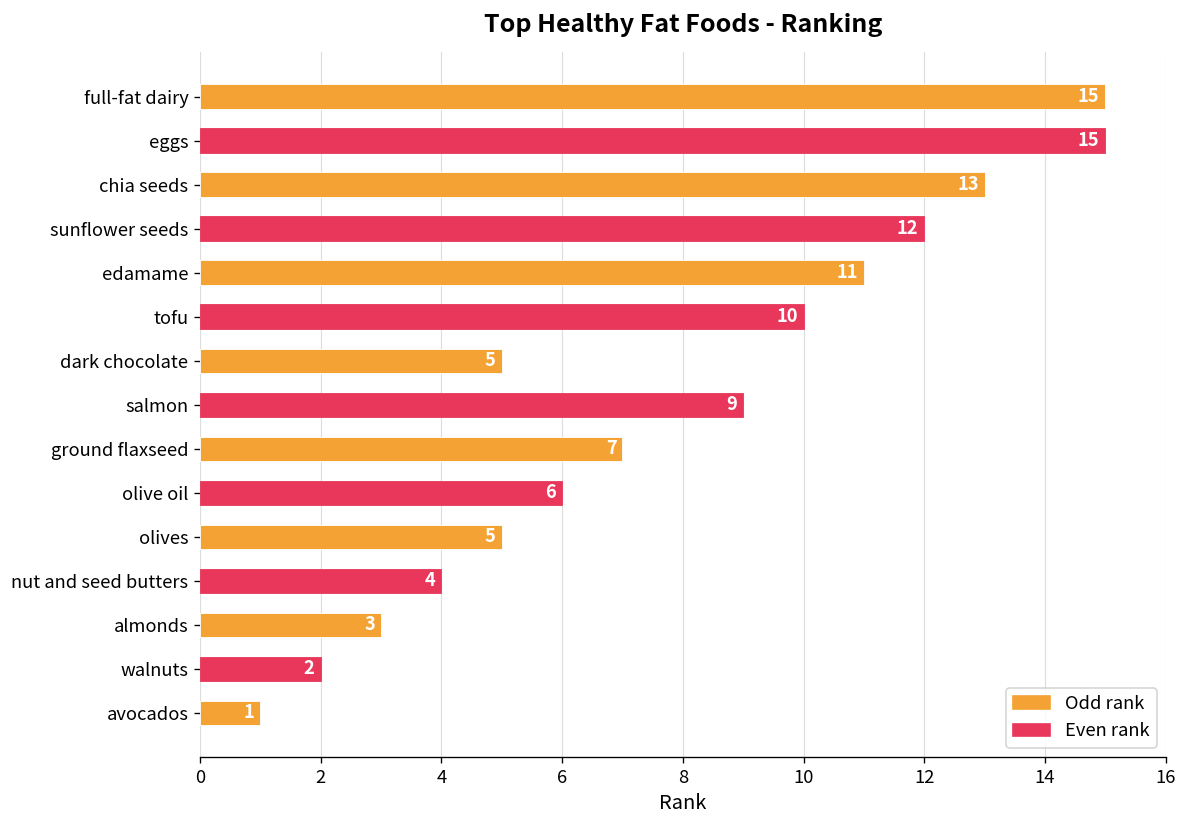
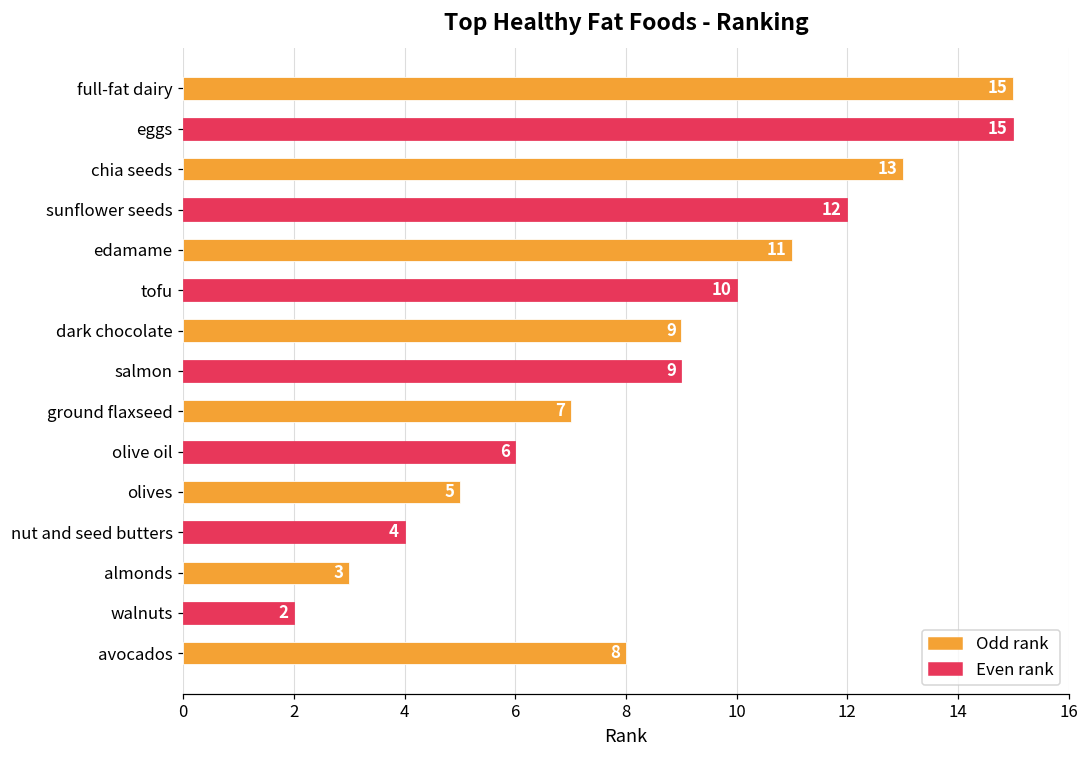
dark chocolate: 5 -> 9
avocados: 1 -> 8
